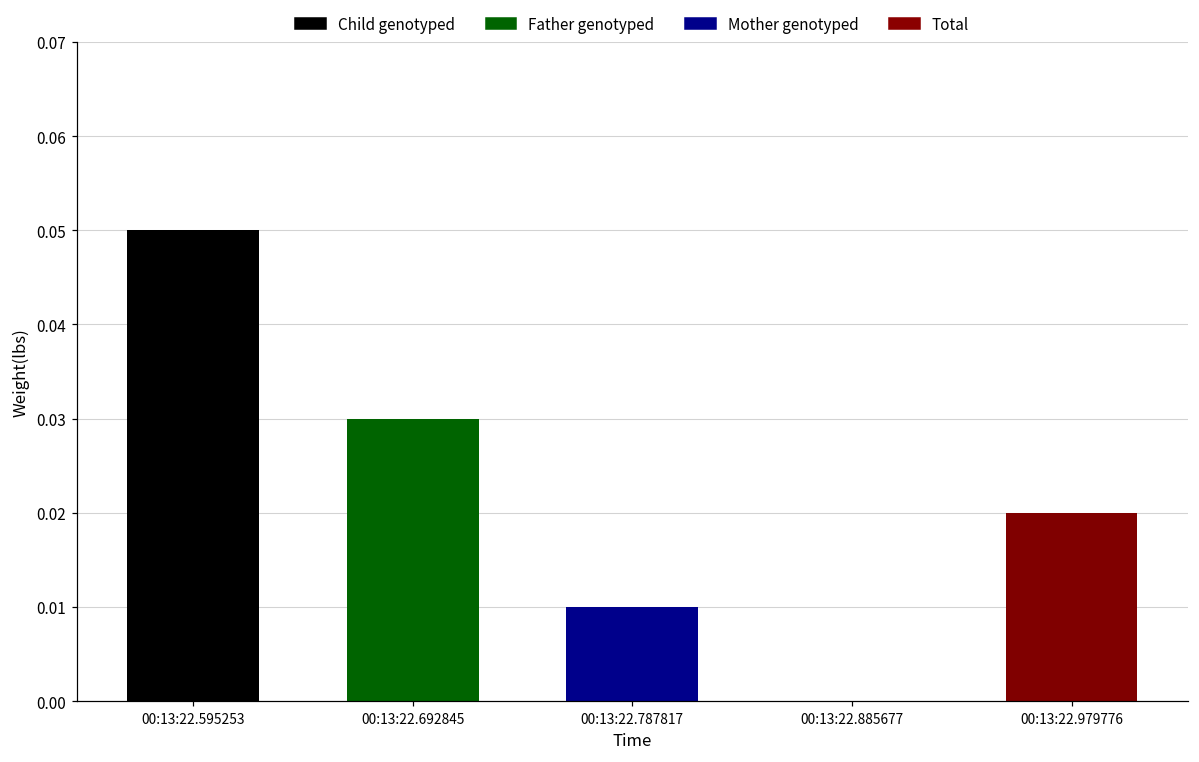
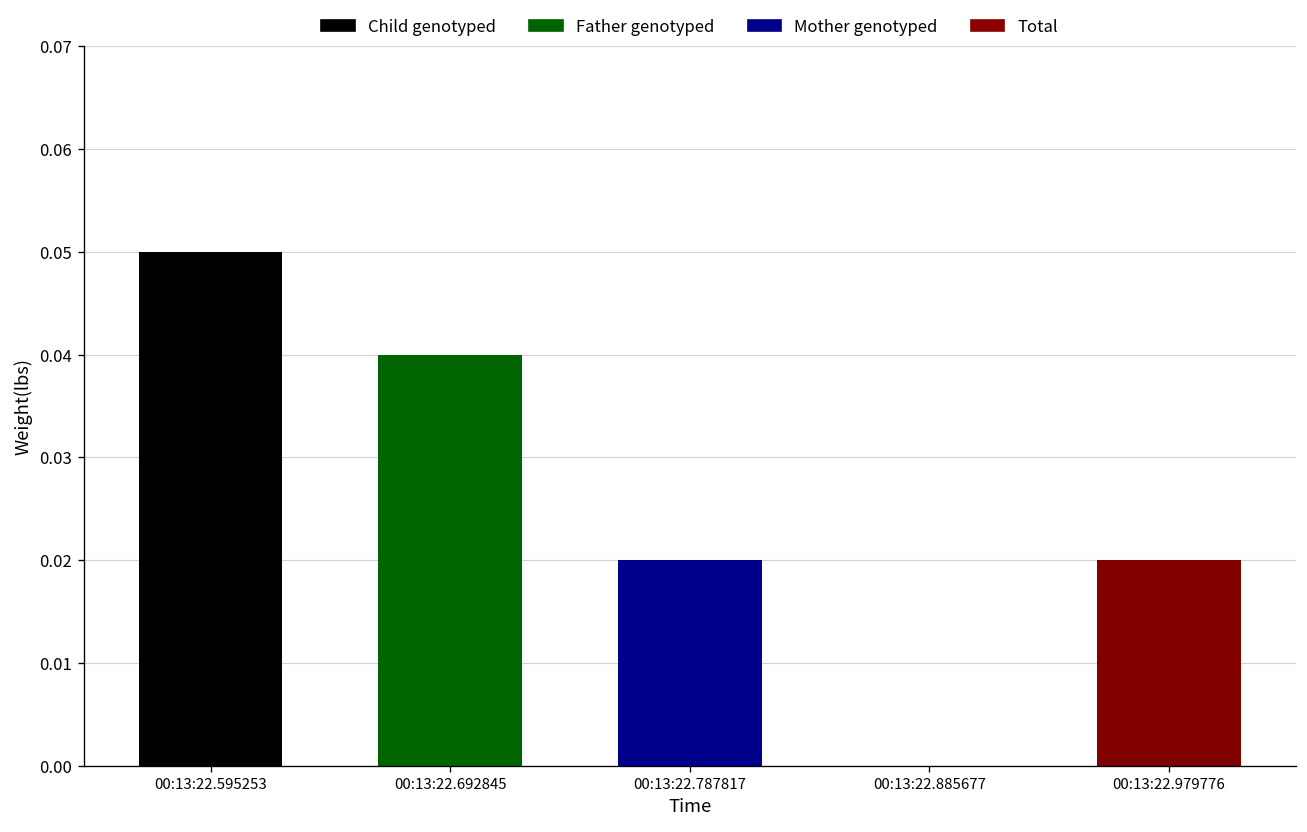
00:13:22.692845: 0.03 -> 0.04
00:13:22.787817: 0.01 -> 0.02
